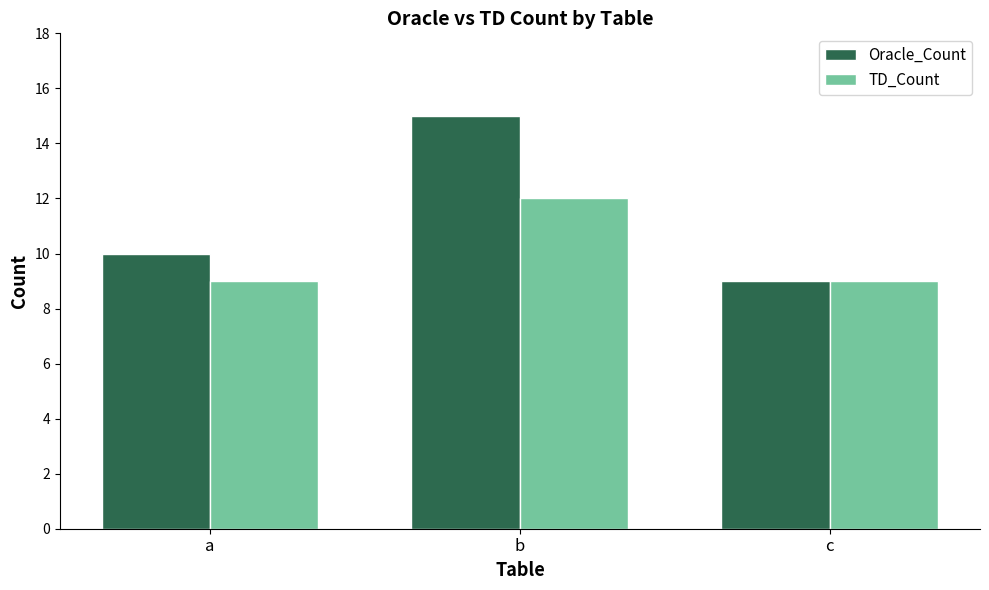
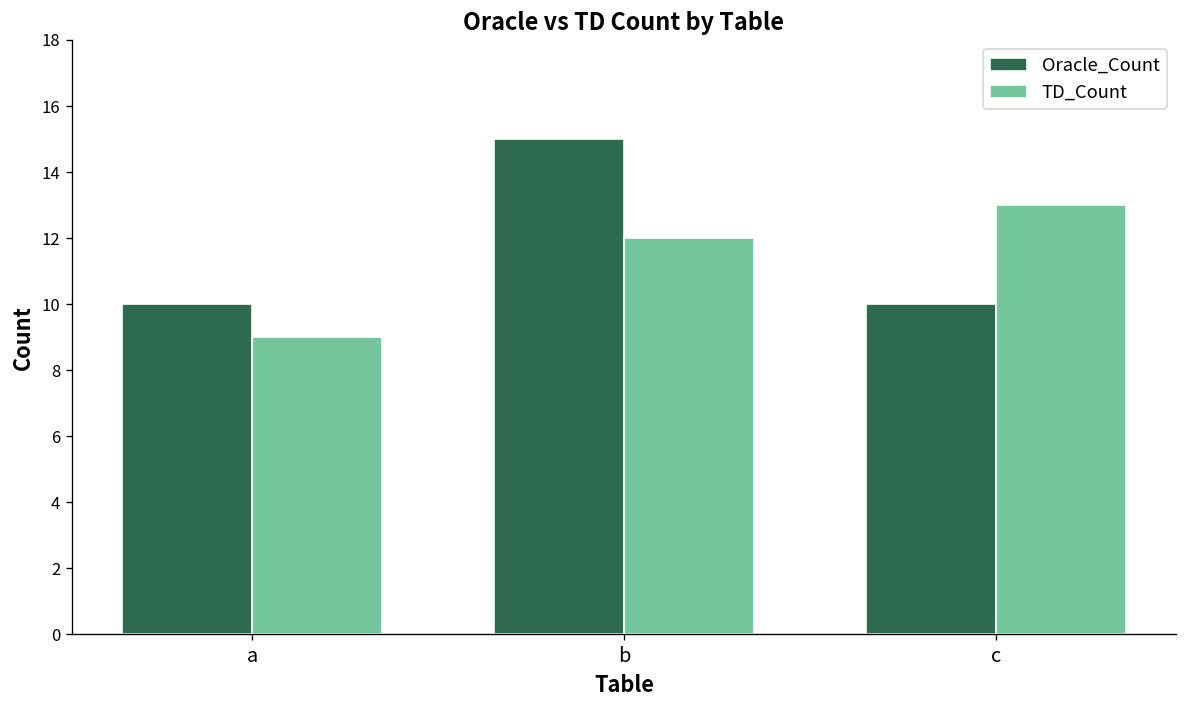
Oracle_Count, c: 9 -> 10
TD_Count, c: 9 -> 13
